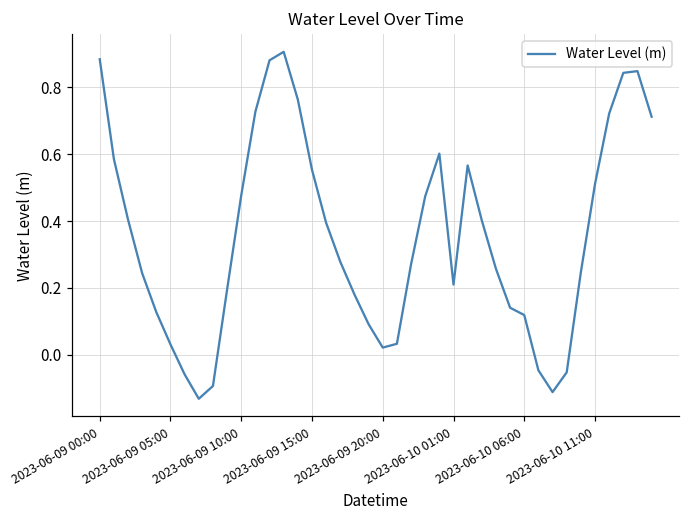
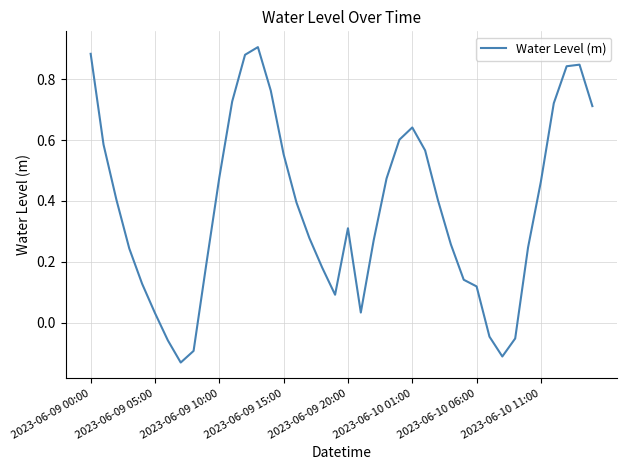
2023-06-09 20:00: 0.02 -> 0.31
2023-06-10 01:00: 0.21 -> 0.64
2023-06-10 11:00: 0.51 -> 0.46
